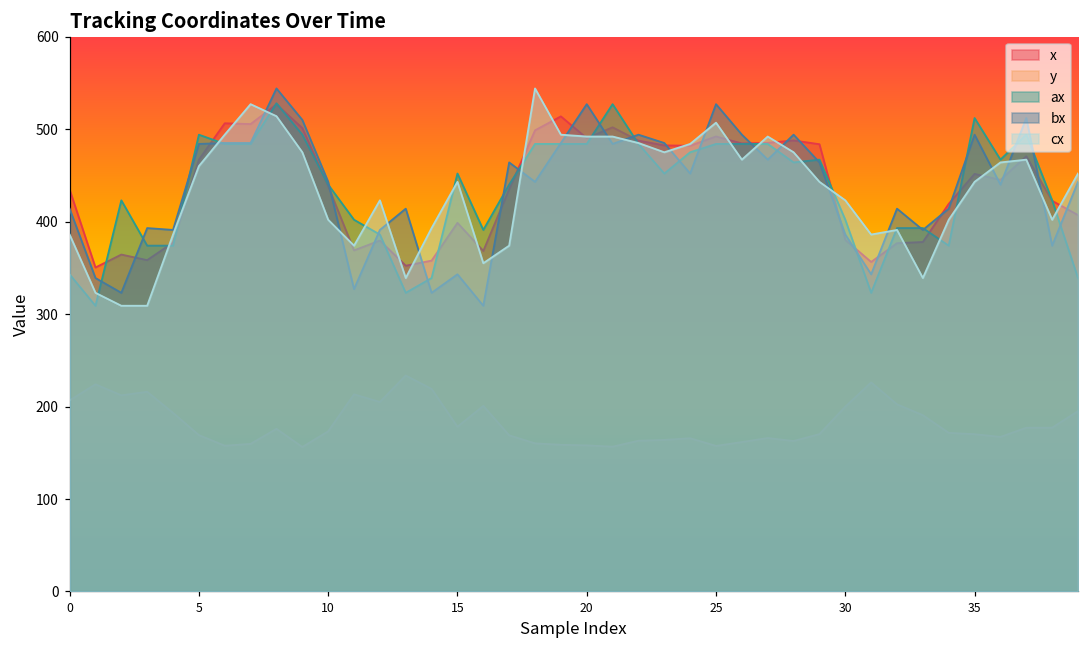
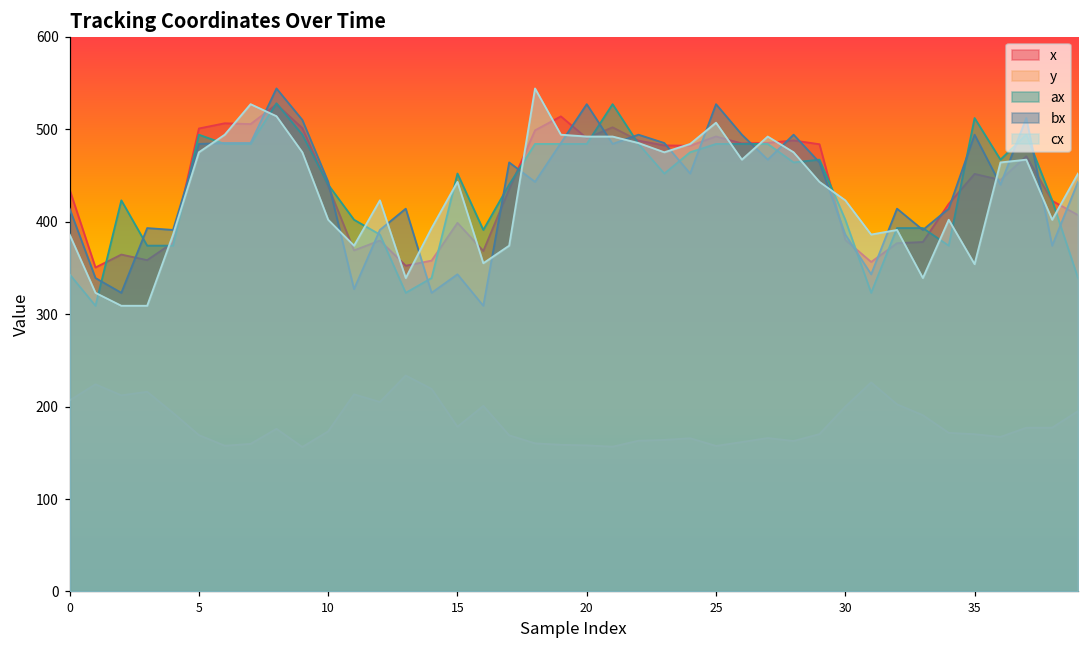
x, 5: 470 -> 500
cx, 5: 460 -> 480
cx, 35: 440 -> 350
